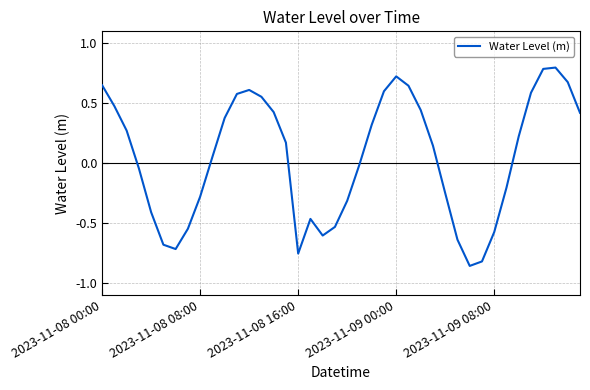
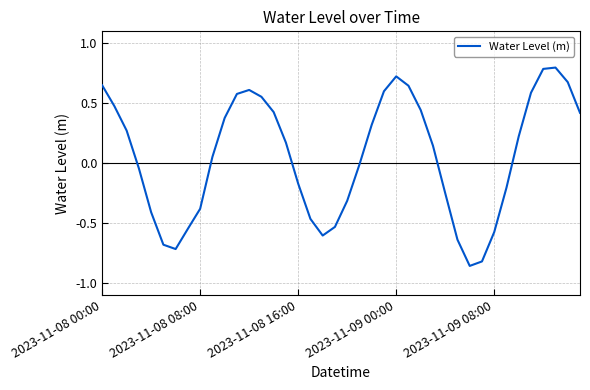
2023-11-08 08:00: -0.28 -> -0.38
2023-11-08 16:00: -0.75 -> -0.17
